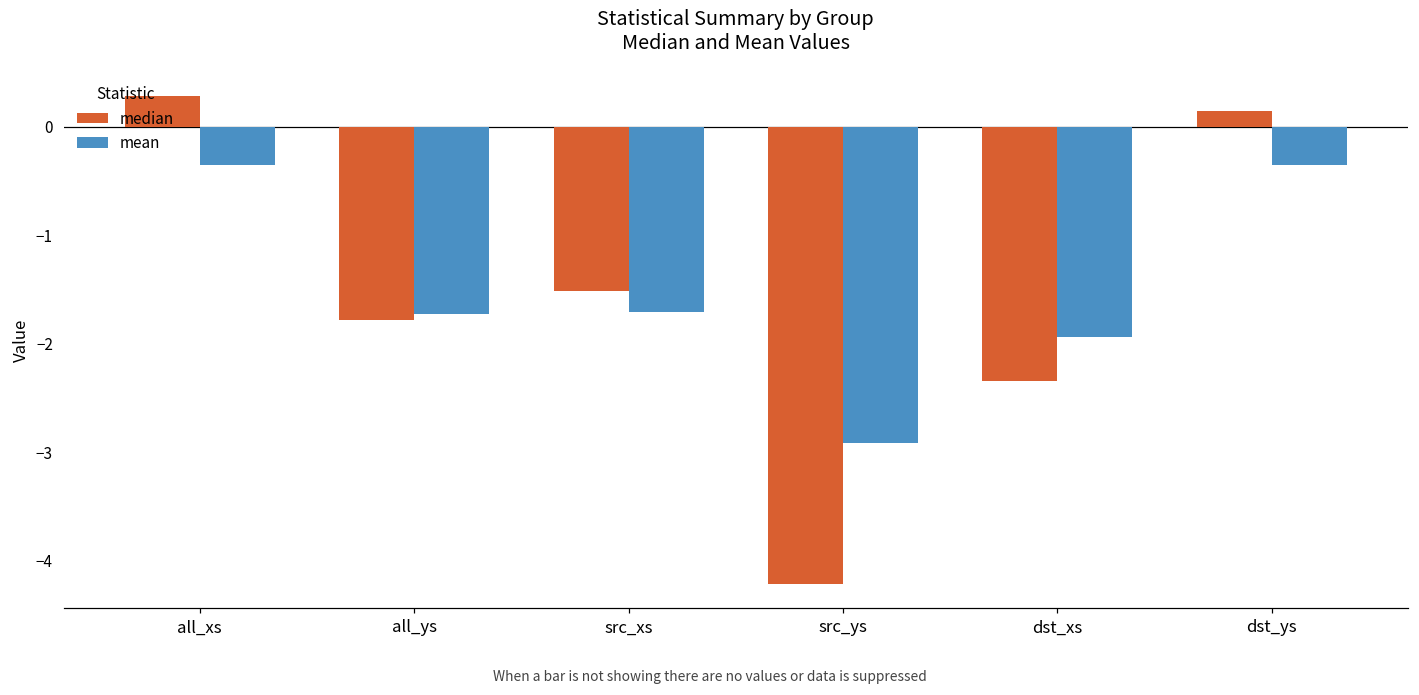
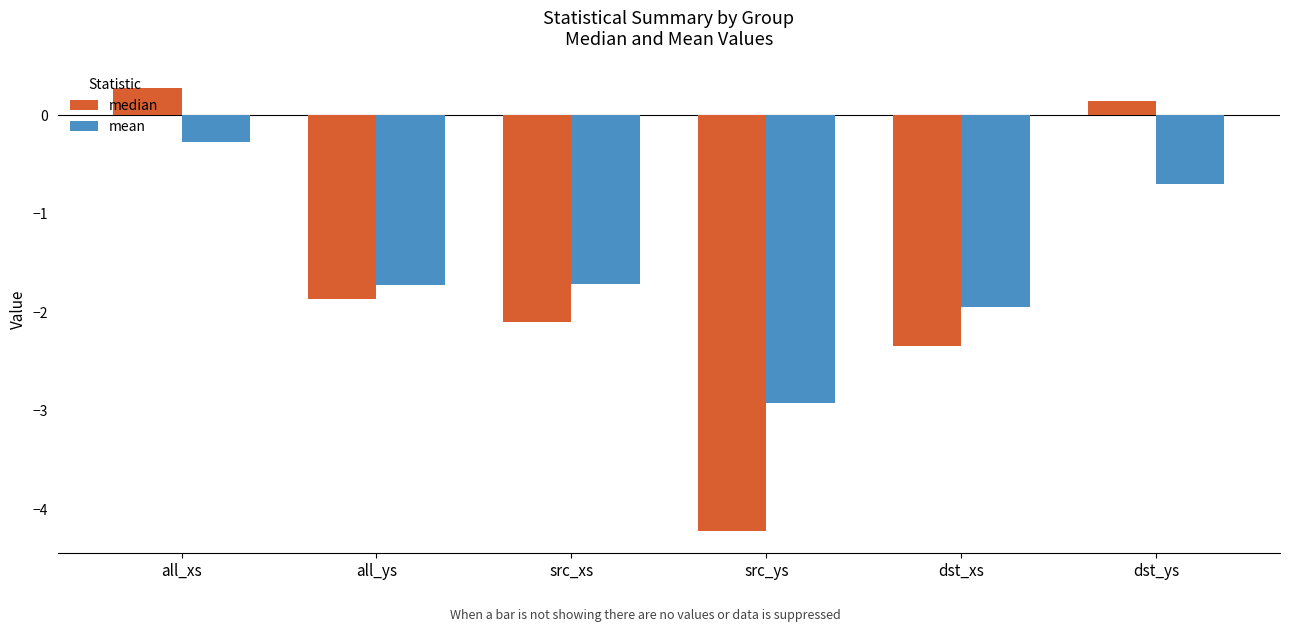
mean, all_xs: -0.4 -> -0.3
median, all_ys: -1.8 -> -1.9
median, src_xs: -1.5 -> -2.1
mean, dst_ys: -0.4 -> -0.7
